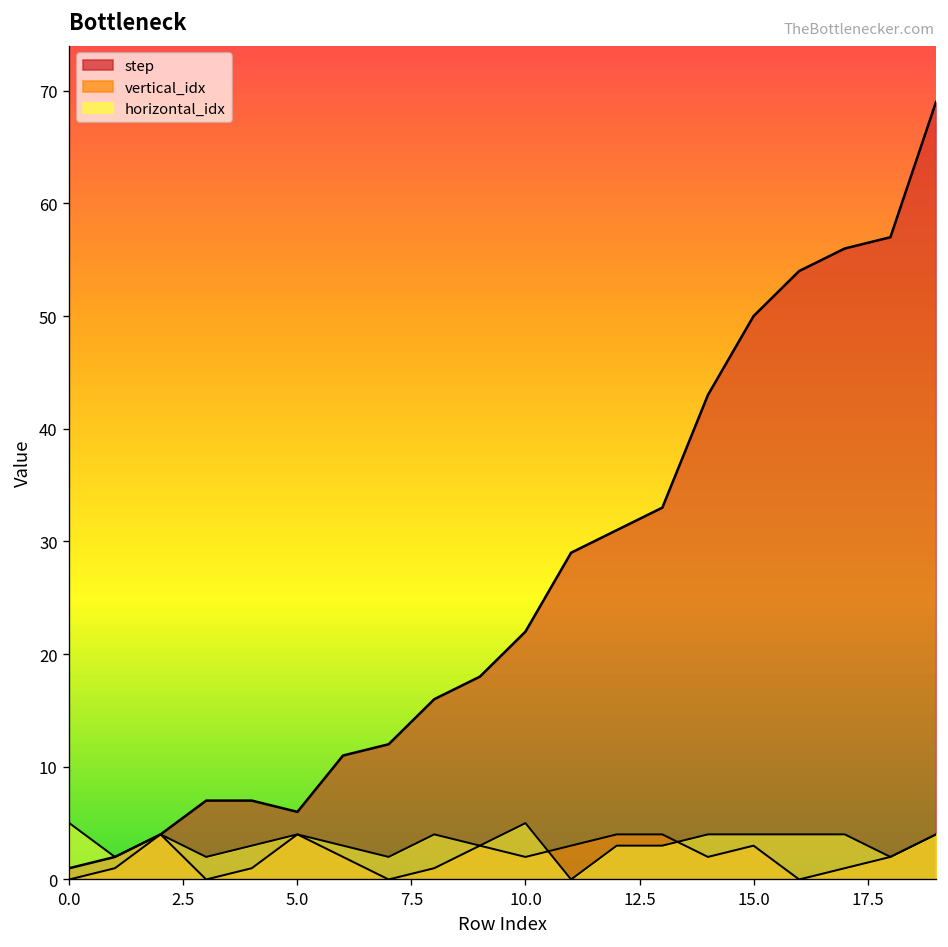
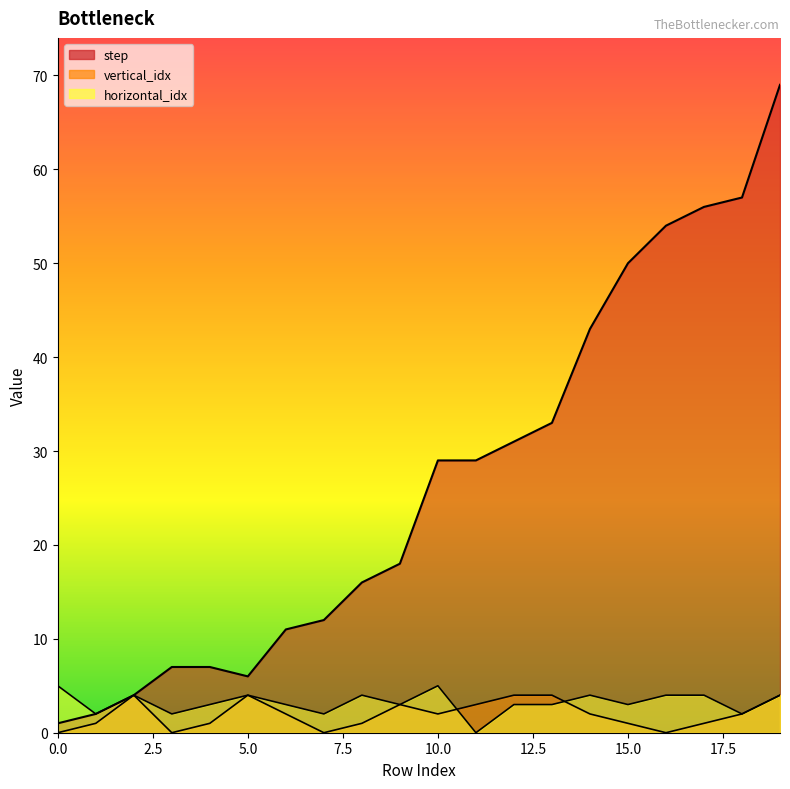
step, 10.0: 22 -> 29
vertical_idx, 15.0: 3 -> 1
horizontal_idx, 15.0: 4 -> 3
